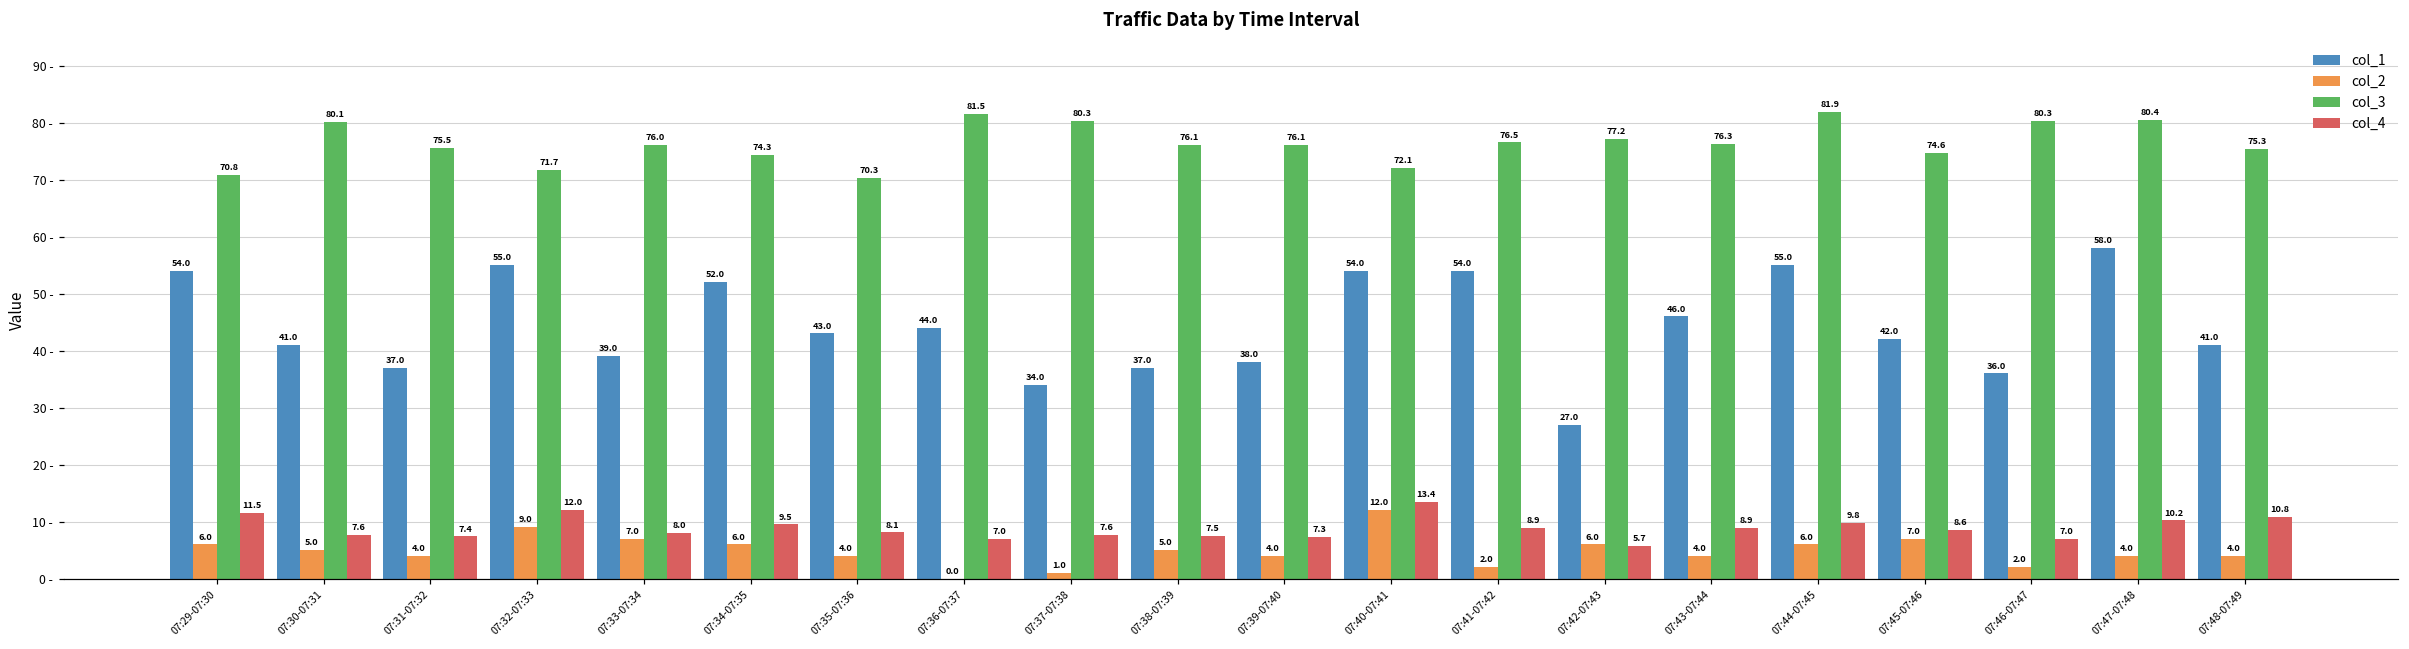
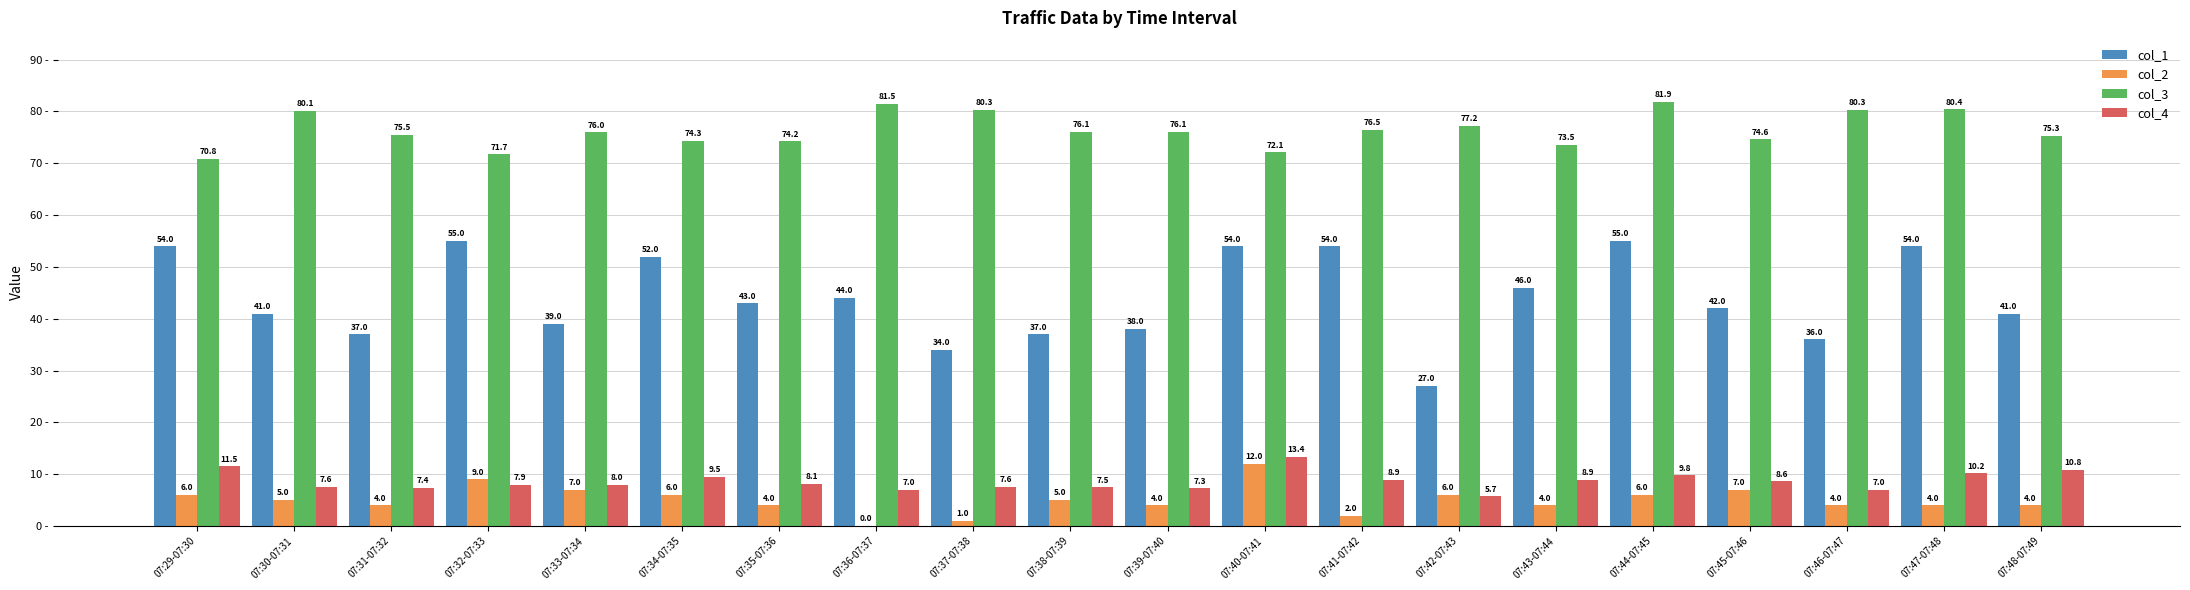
col_4, 07:32-07:33: 12.0 -> 7.9
col_3, 07:35-07:36: 70.3 -> 74.2
col_3, 07:43-07:44: 76.3 -> 73.5
col_2, 07:46-07:47: 2.0 -> 4.0
col_1, 07:47-07:48: 58.0 -> 54.0
